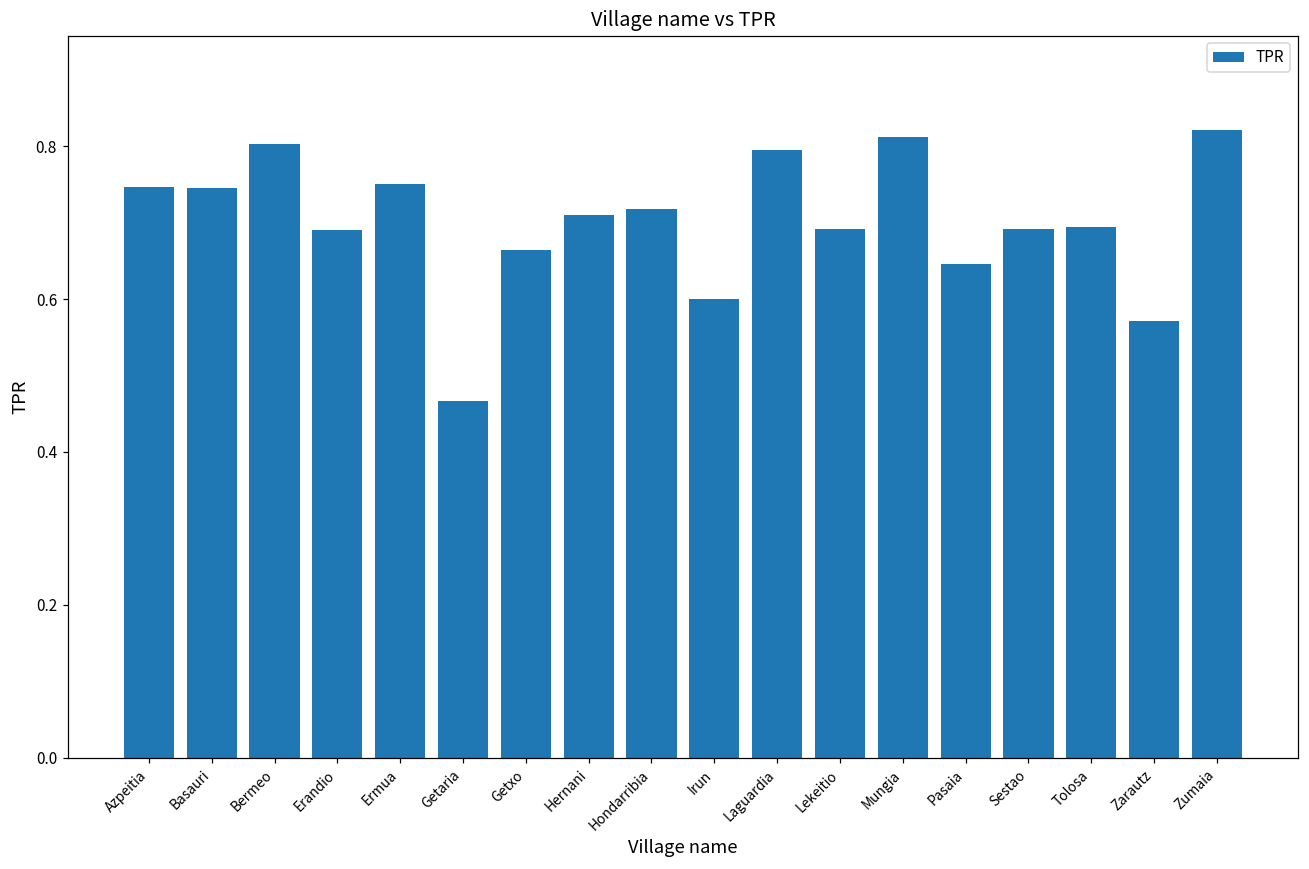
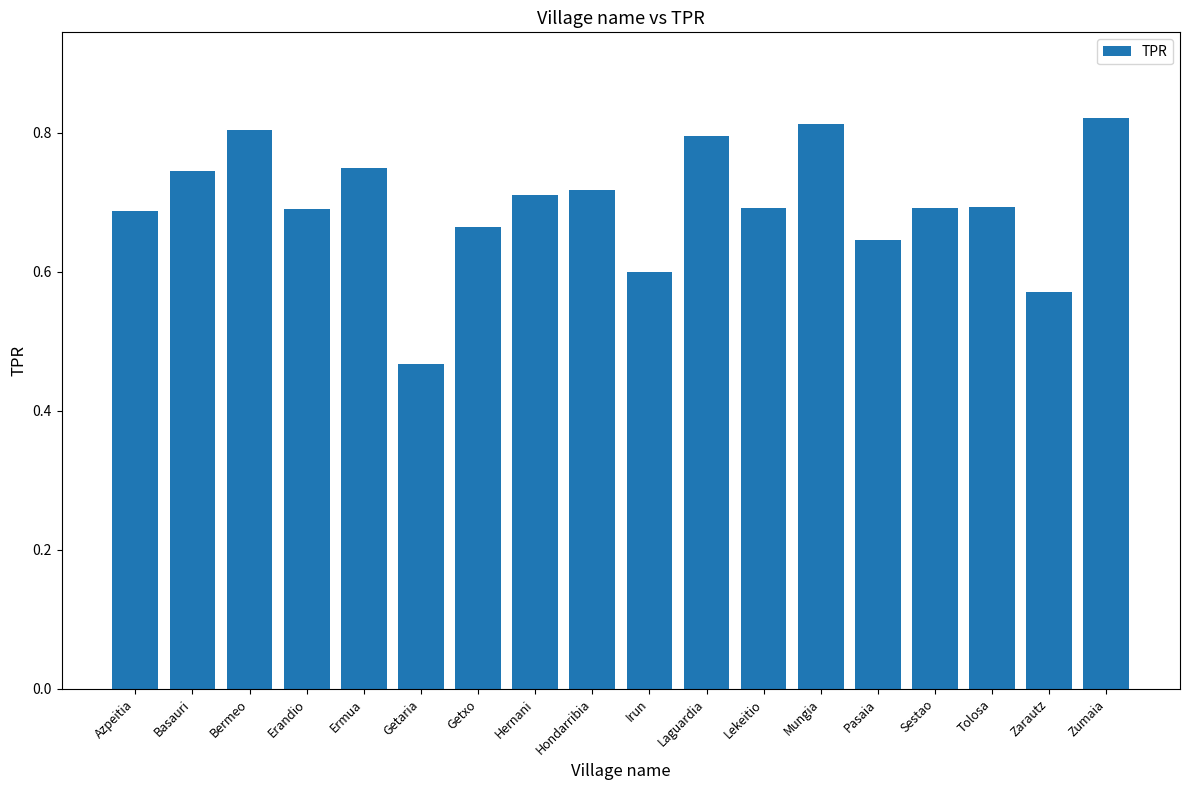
Azpeitia: 0.75 -> 0.69
